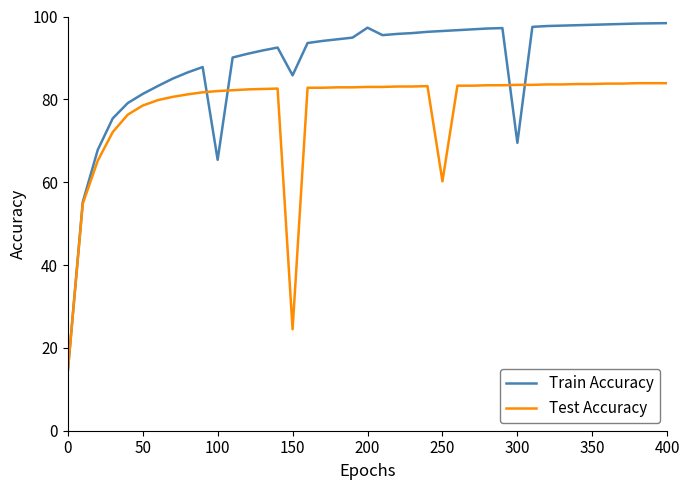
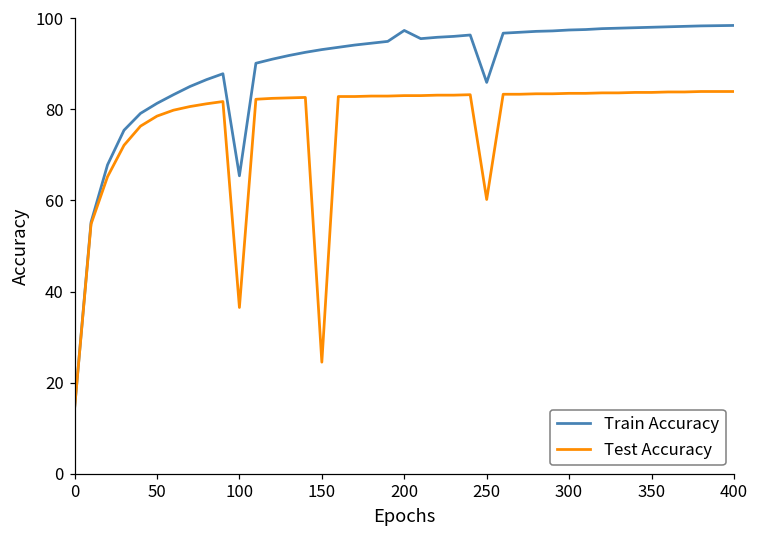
Test Accuracy, 100: 82 -> 37
Train Accuracy, 150: 86 -> 93
Train Accuracy, 250: 97 -> 86
Train Accuracy, 300: 70 -> 97
